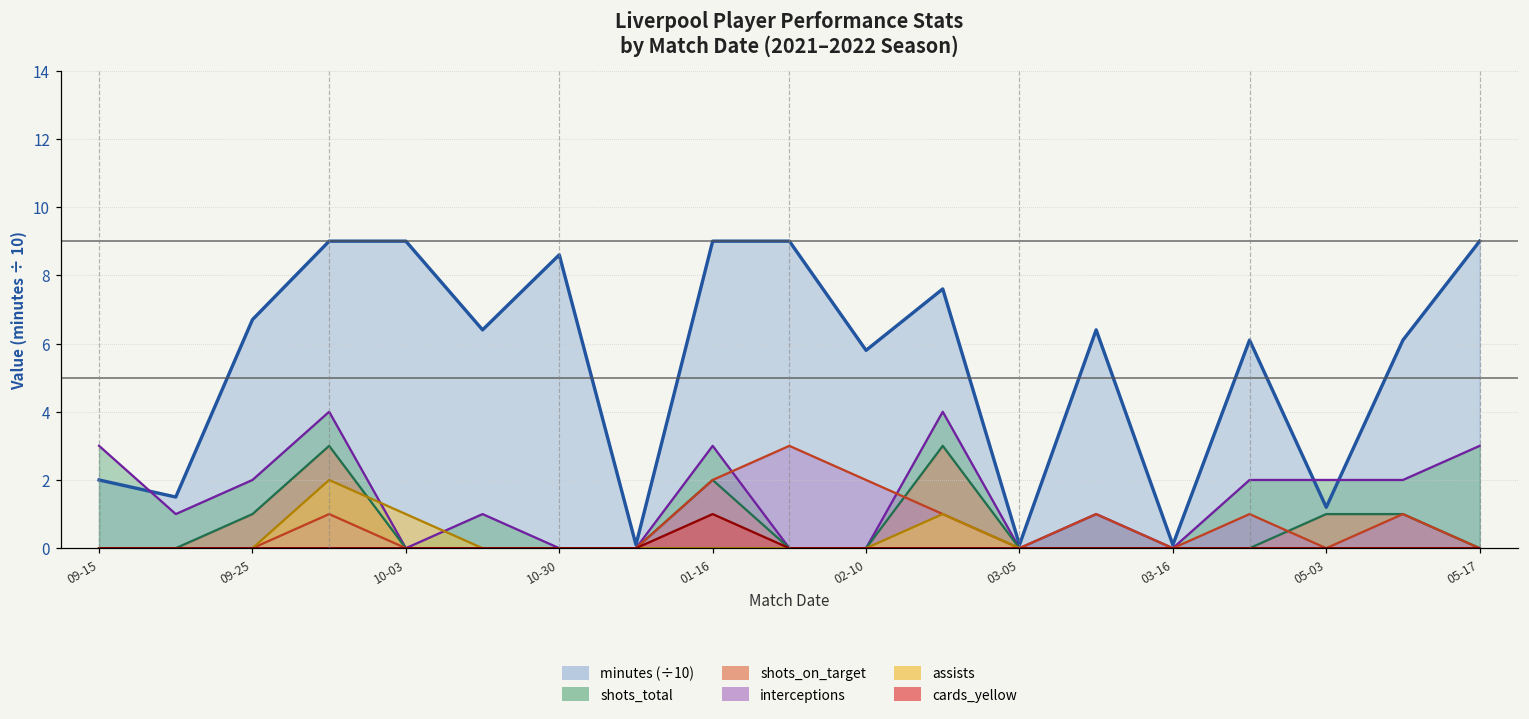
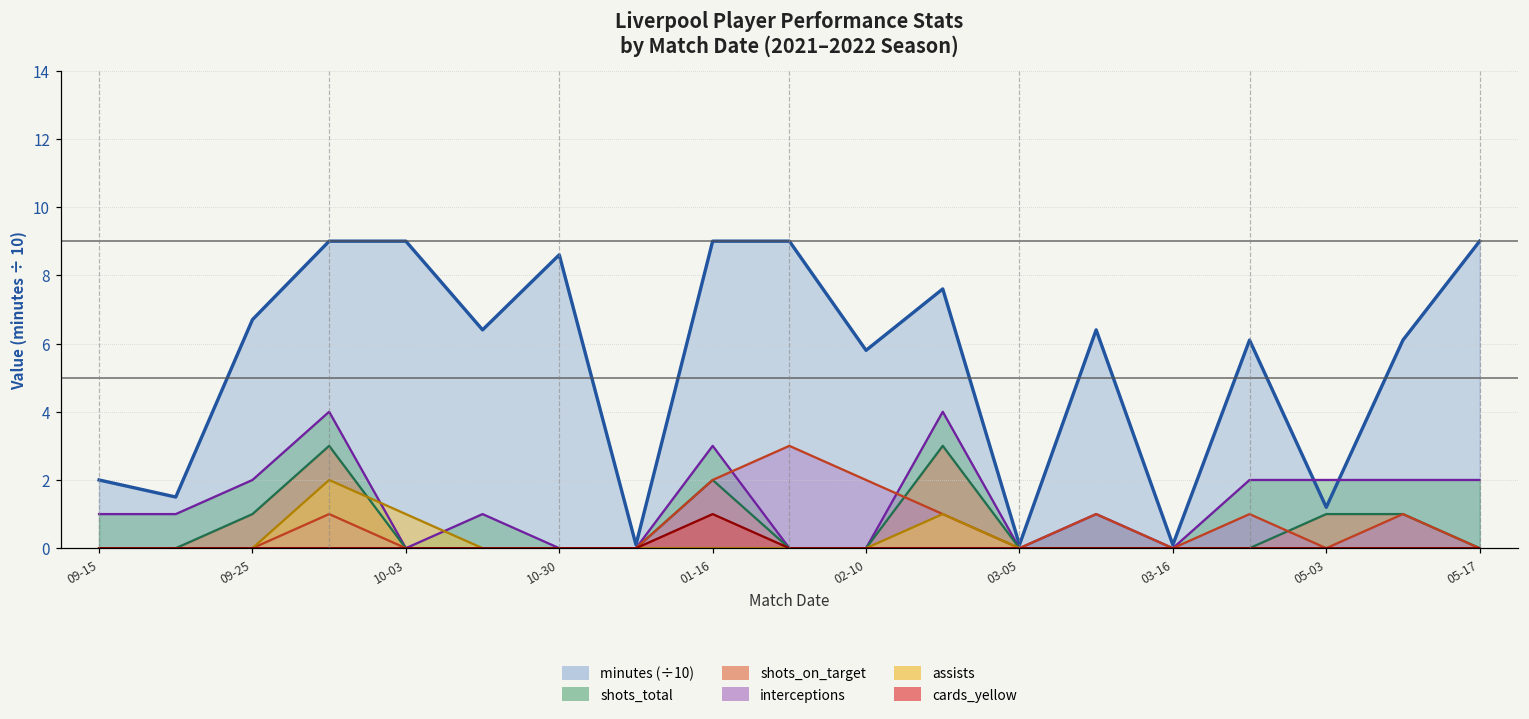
shots_total, 09-15: 3 -> 1
shots_total, 05-17: 3 -> 2
